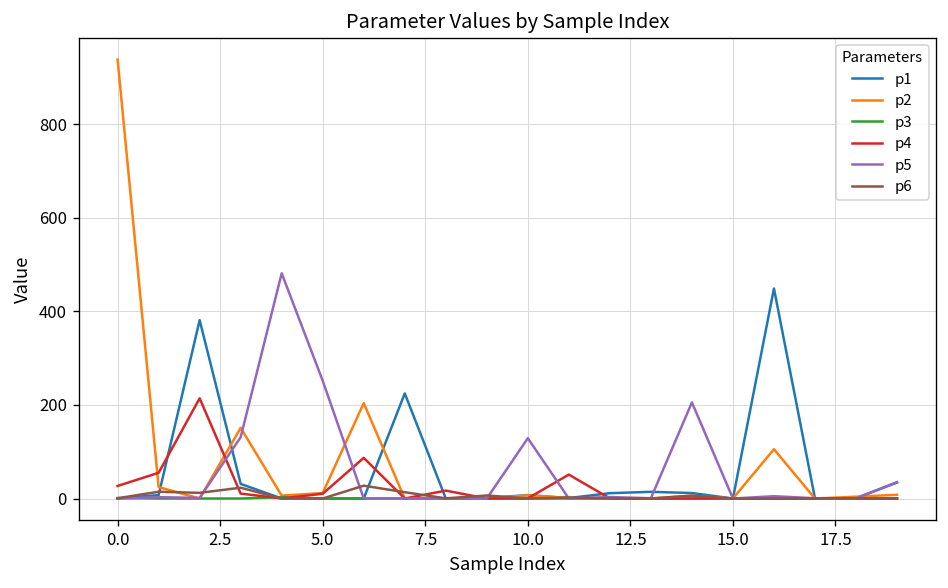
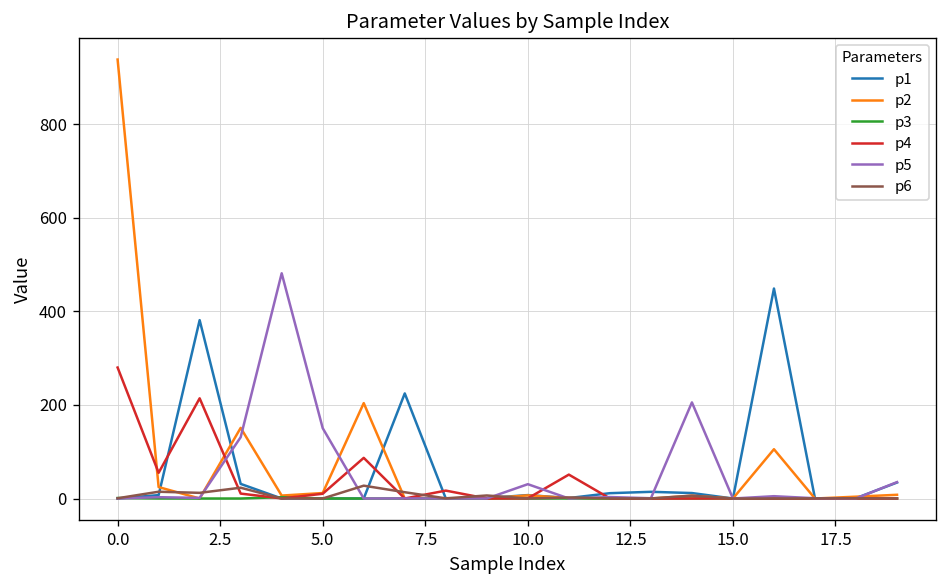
p4, 0.0: 30 -> 280
p5, 5.0: 250 -> 150
p5, 10.0: 130 -> 30
